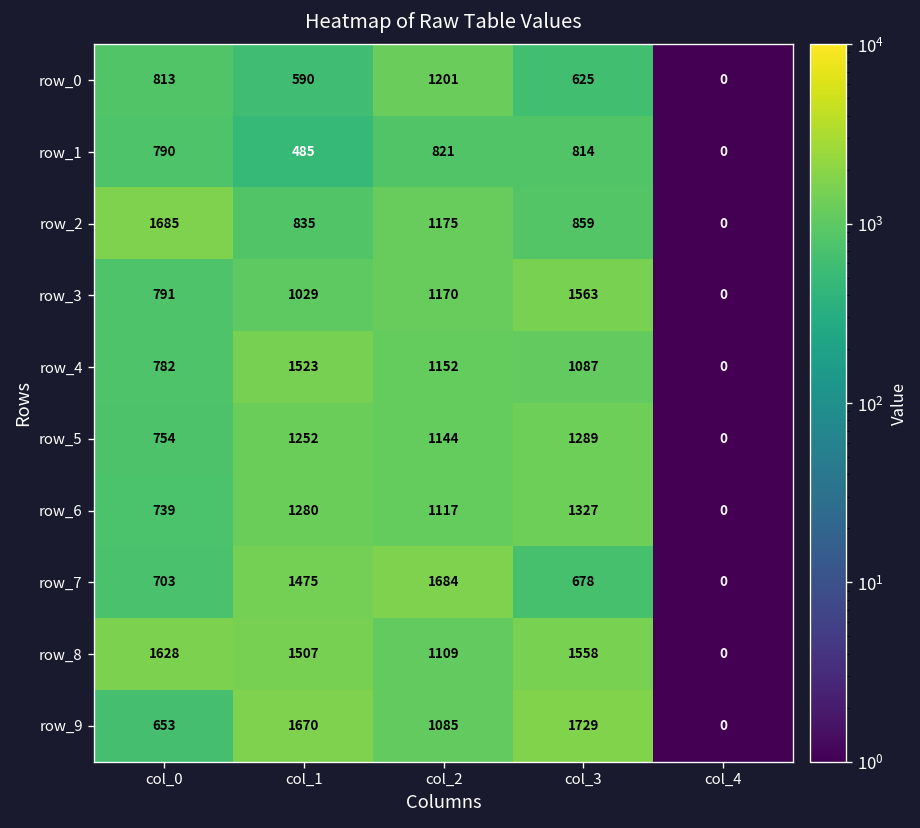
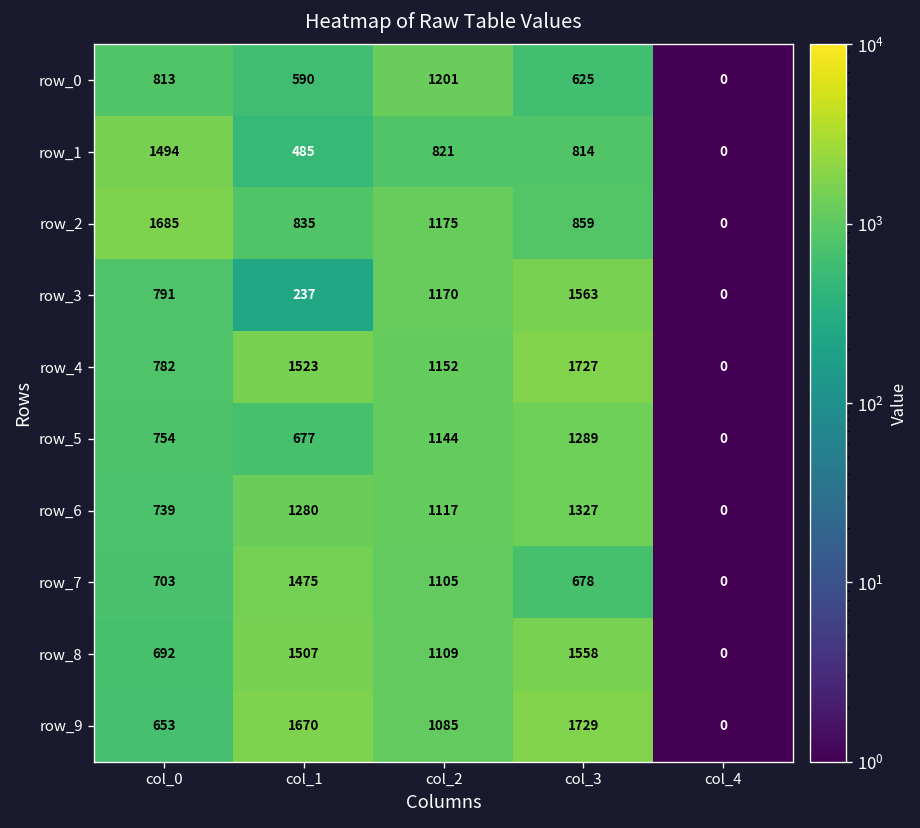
row_1, col_0: 790 -> 1494
row_3, col_1: 1029 -> 237
row_4, col_3: 1087 -> 1727
row_5, col_1: 1252 -> 677
row_7, col_2: 1684 -> 1105
row_8, col_0: 1628 -> 692
